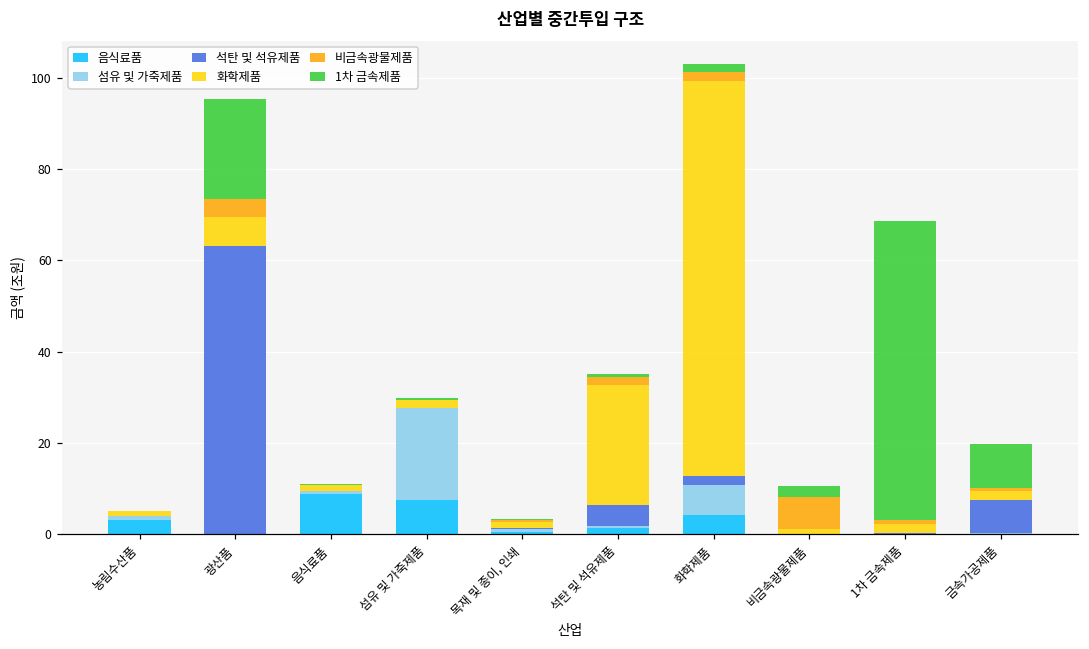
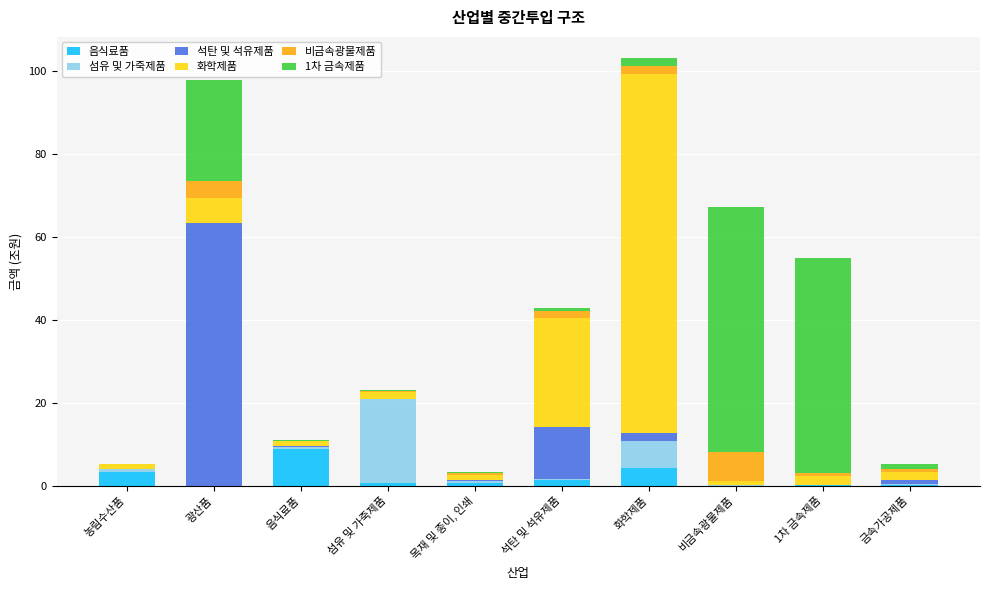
1차 금속제품, 광산품: 22 -> 24
음식료품, 섬유 및 가죽제품: 7 -> 1
석탄 및 석유제품, 석탄 및 석유제품: 5 -> 13
1차 금속제품, 비금속광물제품: 2 -> 59
1차 금속제품, 1차 금속제품: 66 -> 52
석탄 및 석유제품, 금속가공제품: 7 -> 1
1차 금속제품, 금속가공제품: 10 -> 1
